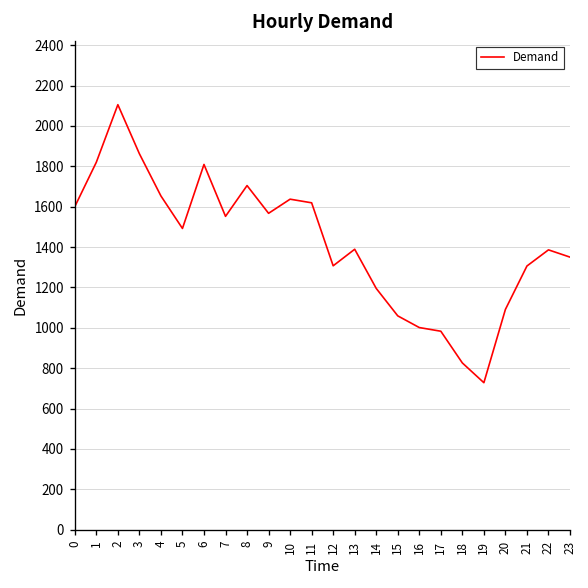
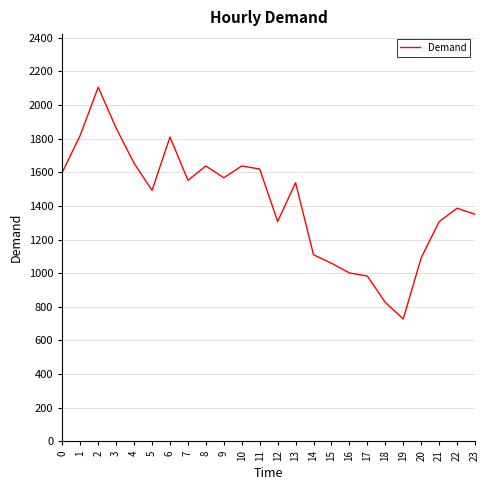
8: 1700 -> 1640
13: 1390 -> 1540
14: 1200 -> 1110
